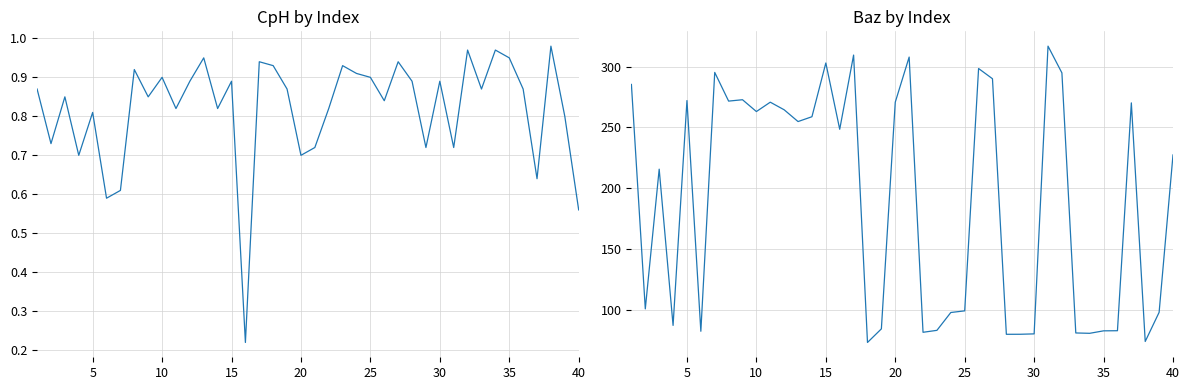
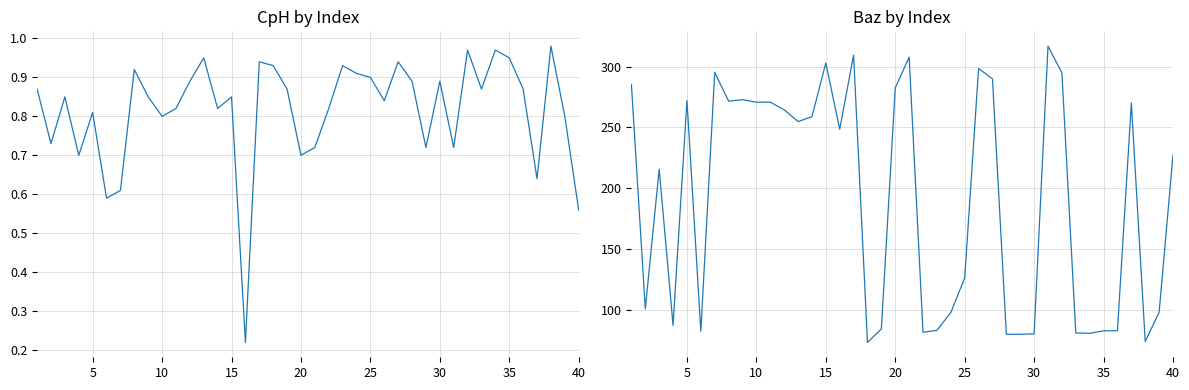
CpH by Index, 10: 0.9 -> 0.8
CpH by Index, 15: 0.89 -> 0.85
Baz by Index, 10: 263 -> 271
Baz by Index, 20: 271 -> 283
Baz by Index, 25: 99 -> 126
